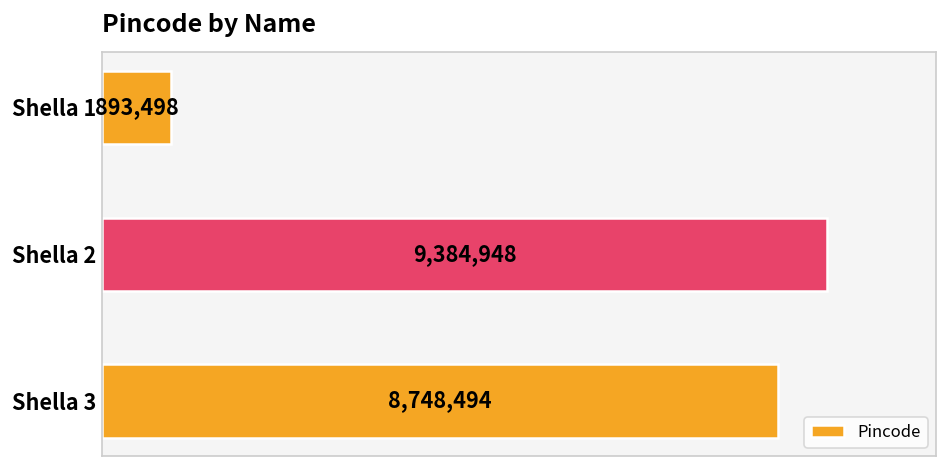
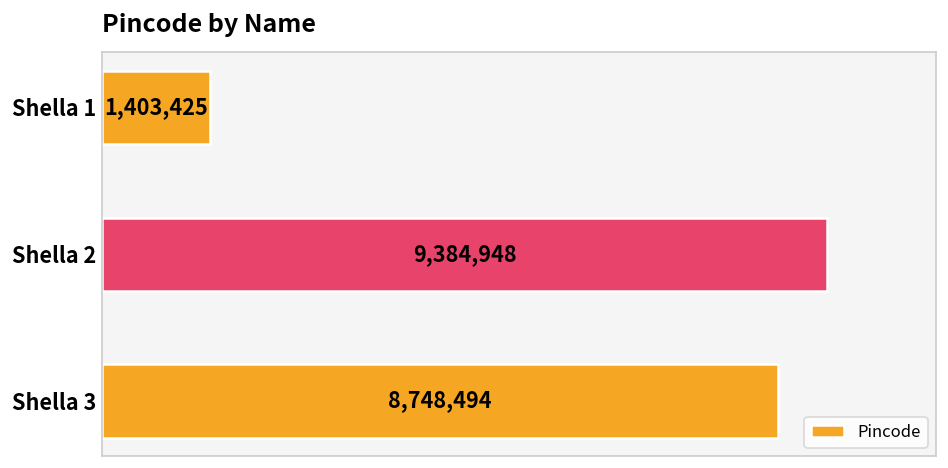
Shella 1: 893,498 -> 1,403,425
